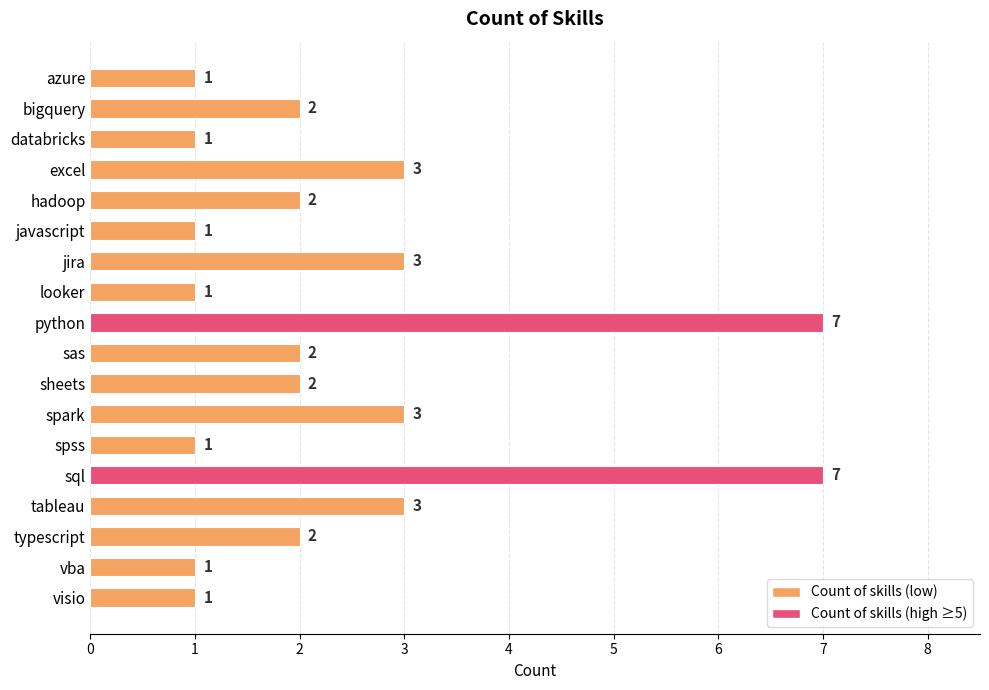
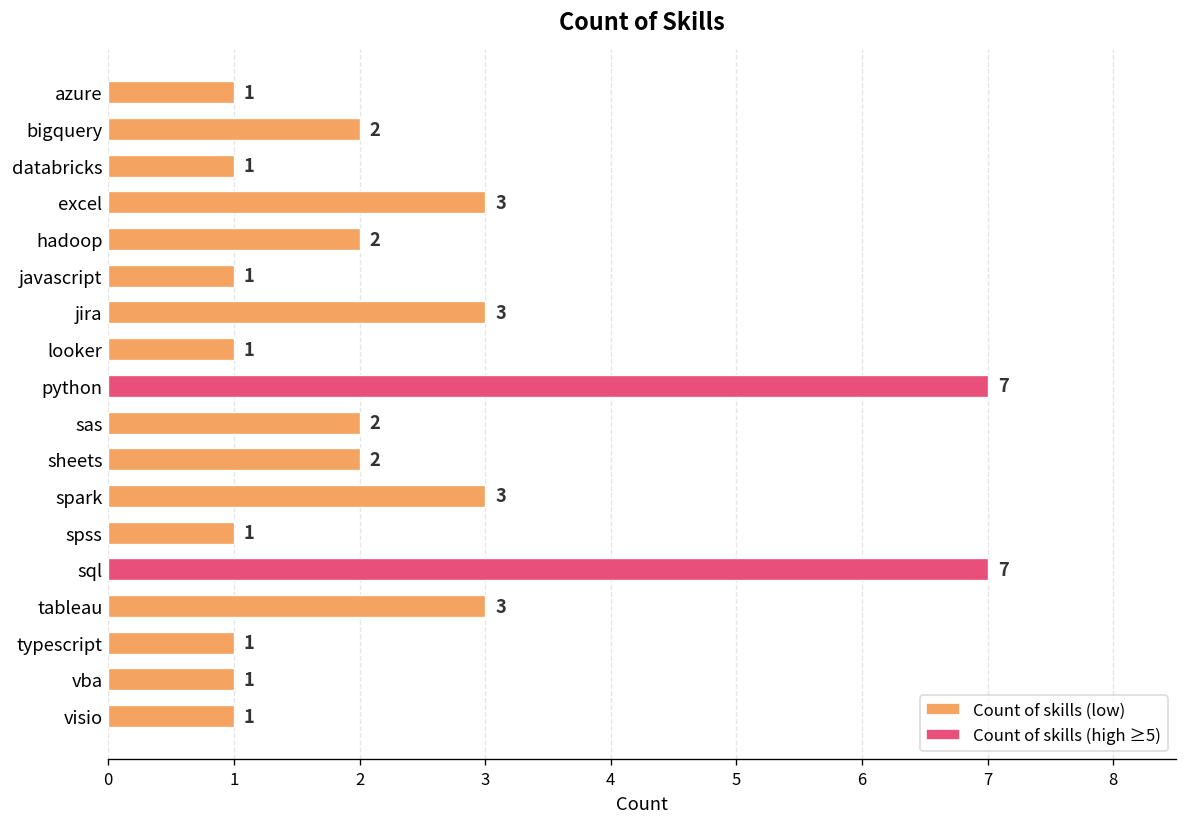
typescript: 2 -> 1
